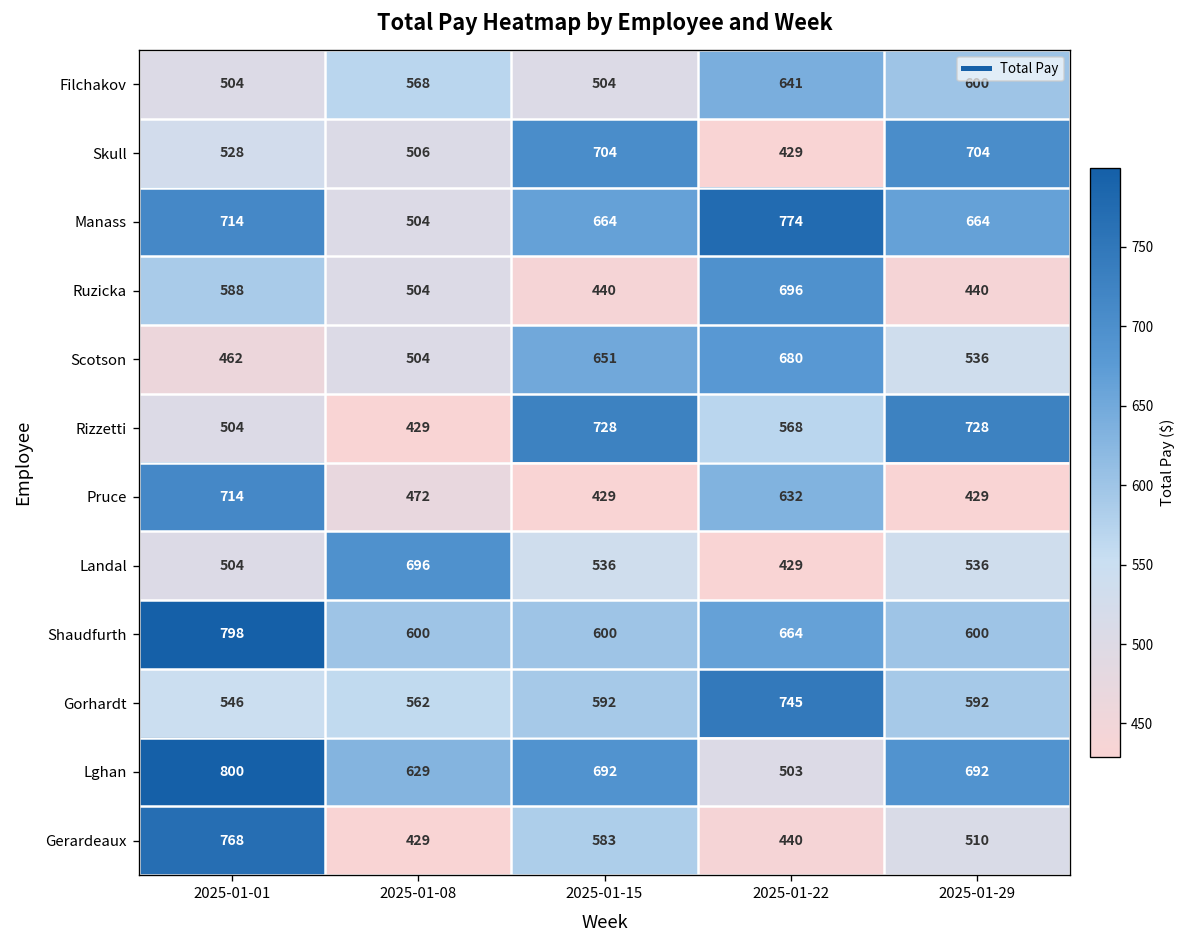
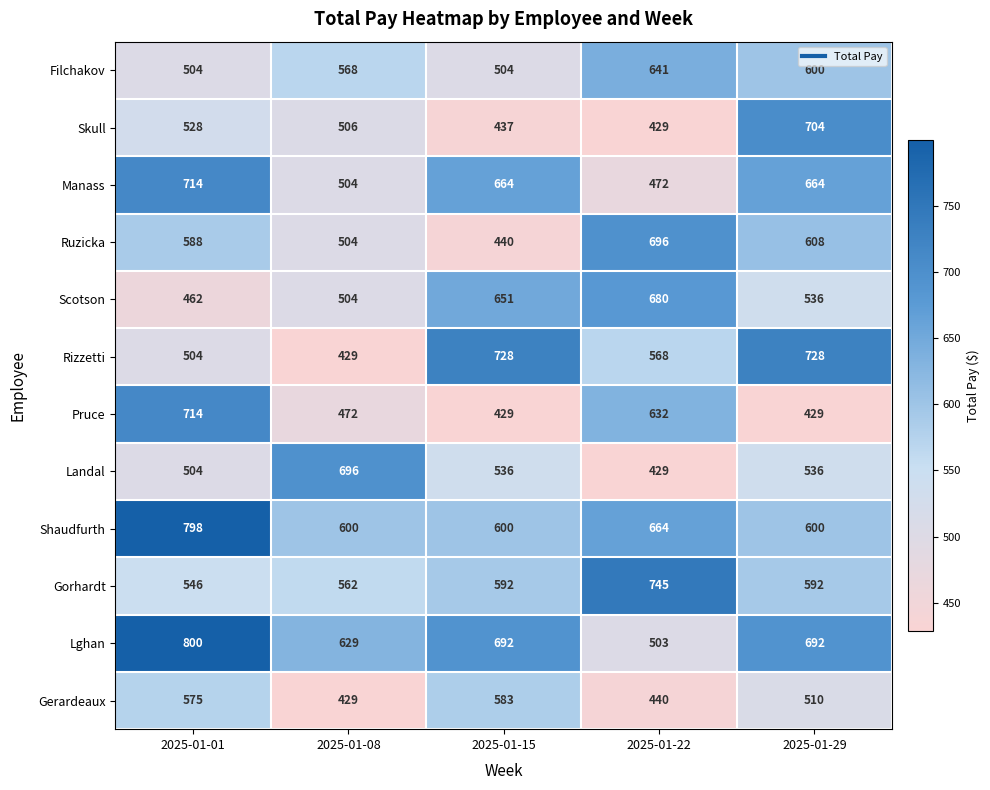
Skull, 2025-01-15: 704 -> 437
Manass, 2025-01-22: 774 -> 472
Ruzicka, 2025-01-29: 440 -> 608
Gerardeaux, 2025-01-01: 768 -> 575
